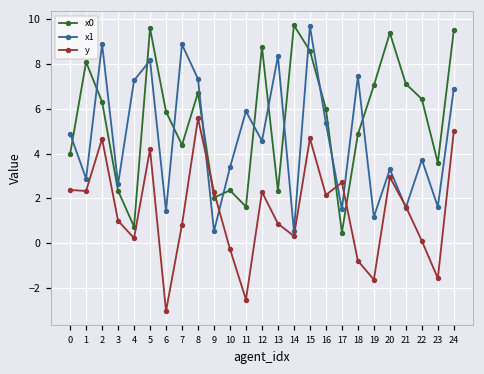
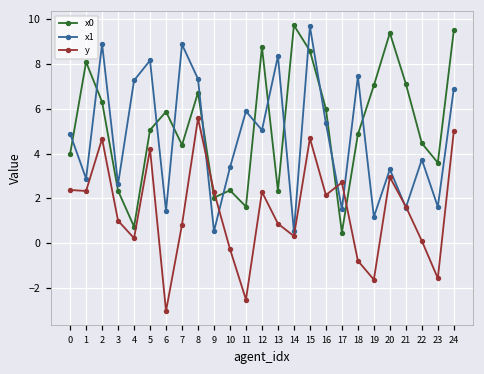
x0, 5: 9.6 -> 5.1
x1, 12: 4.6 -> 5.0
x0, 22: 6.4 -> 4.5
